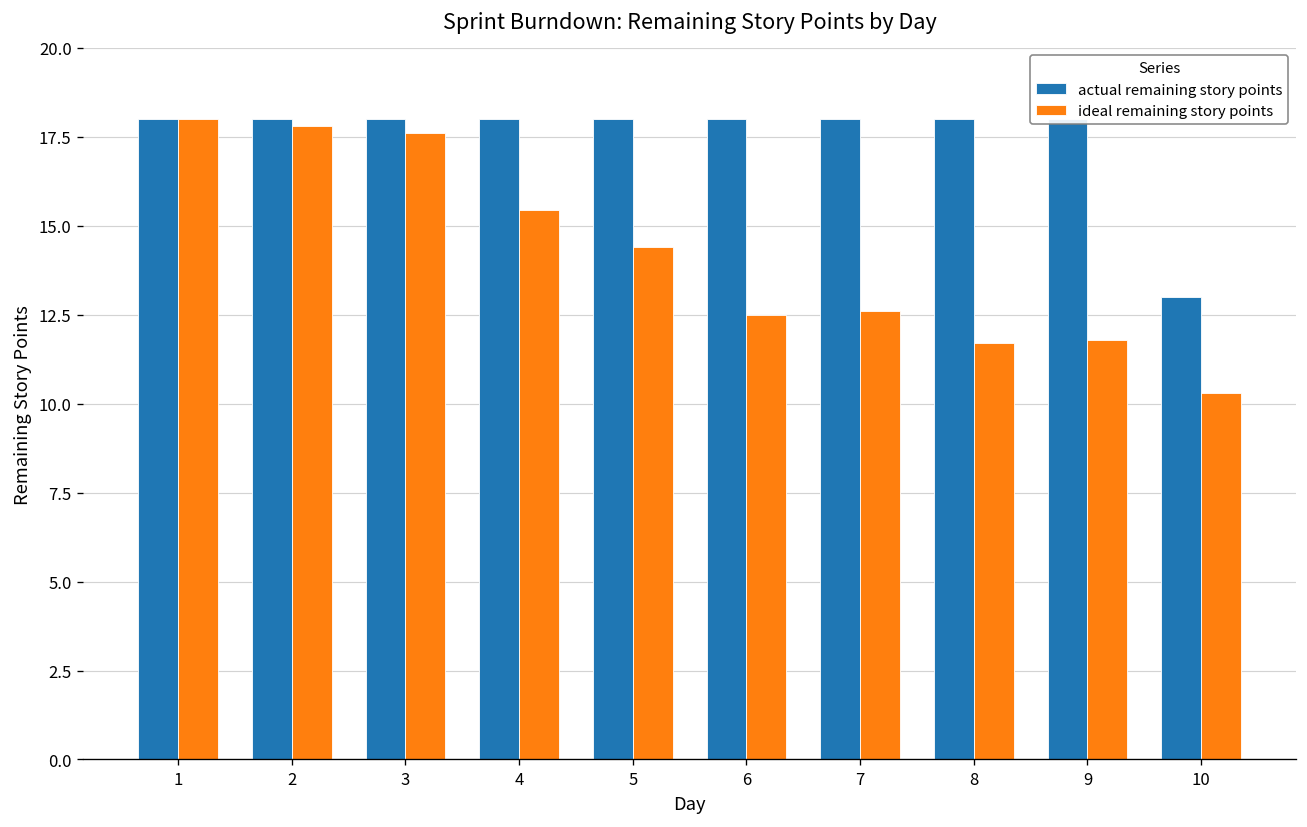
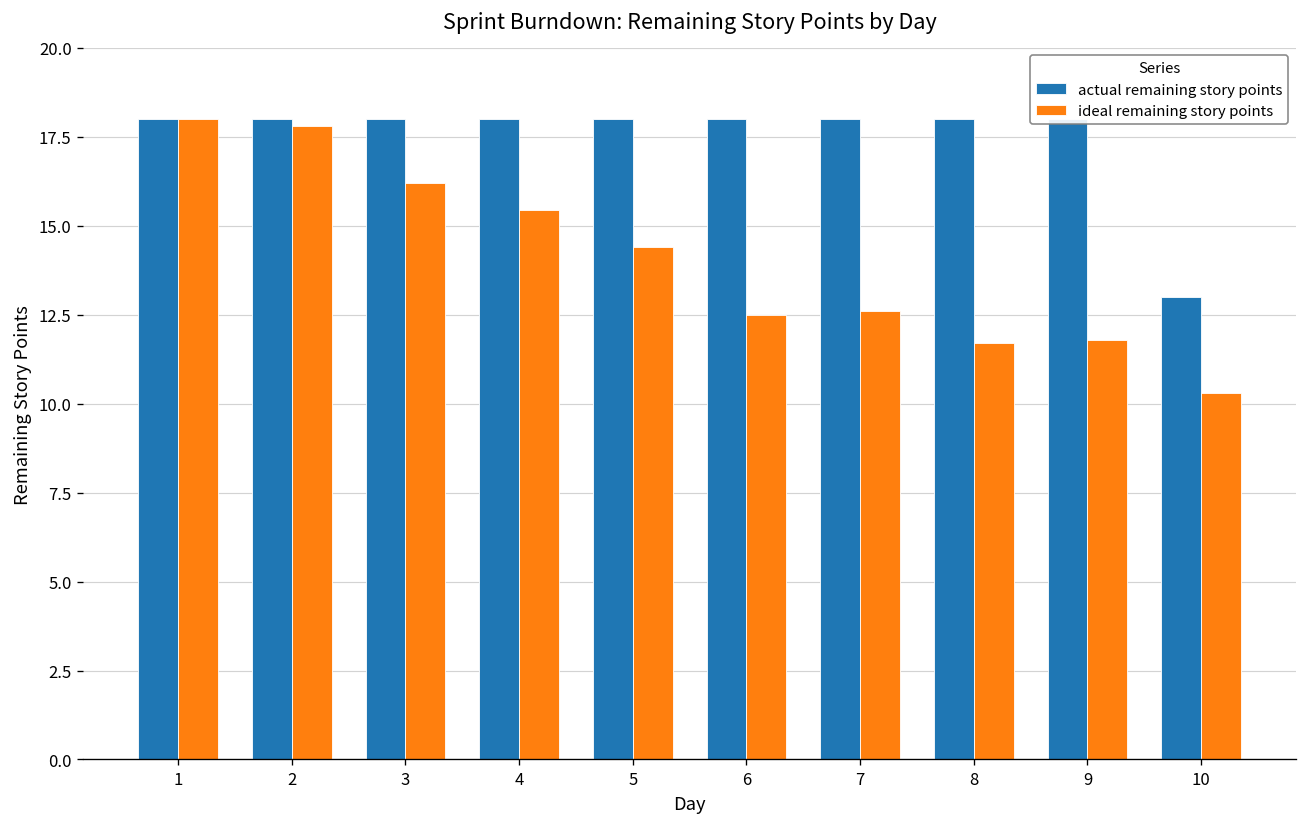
ideal remaining story points, 3: 17.6 -> 16.2
